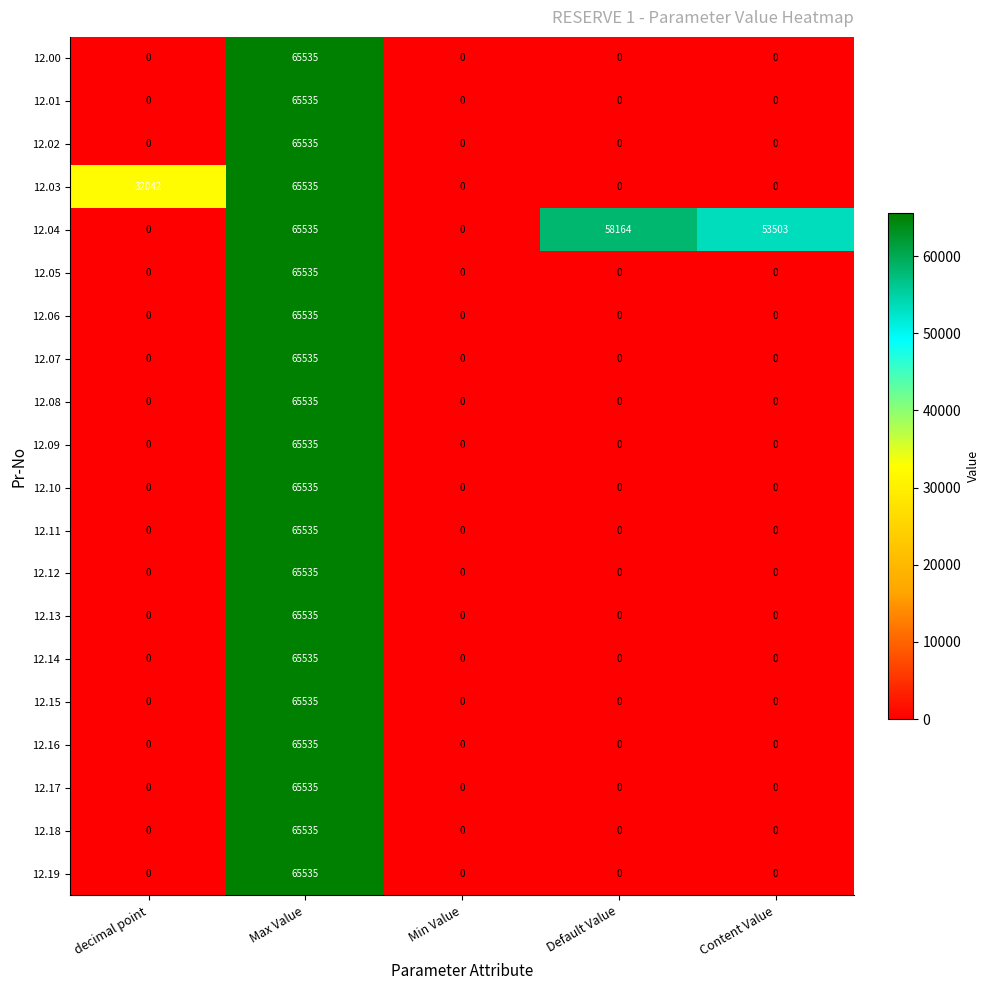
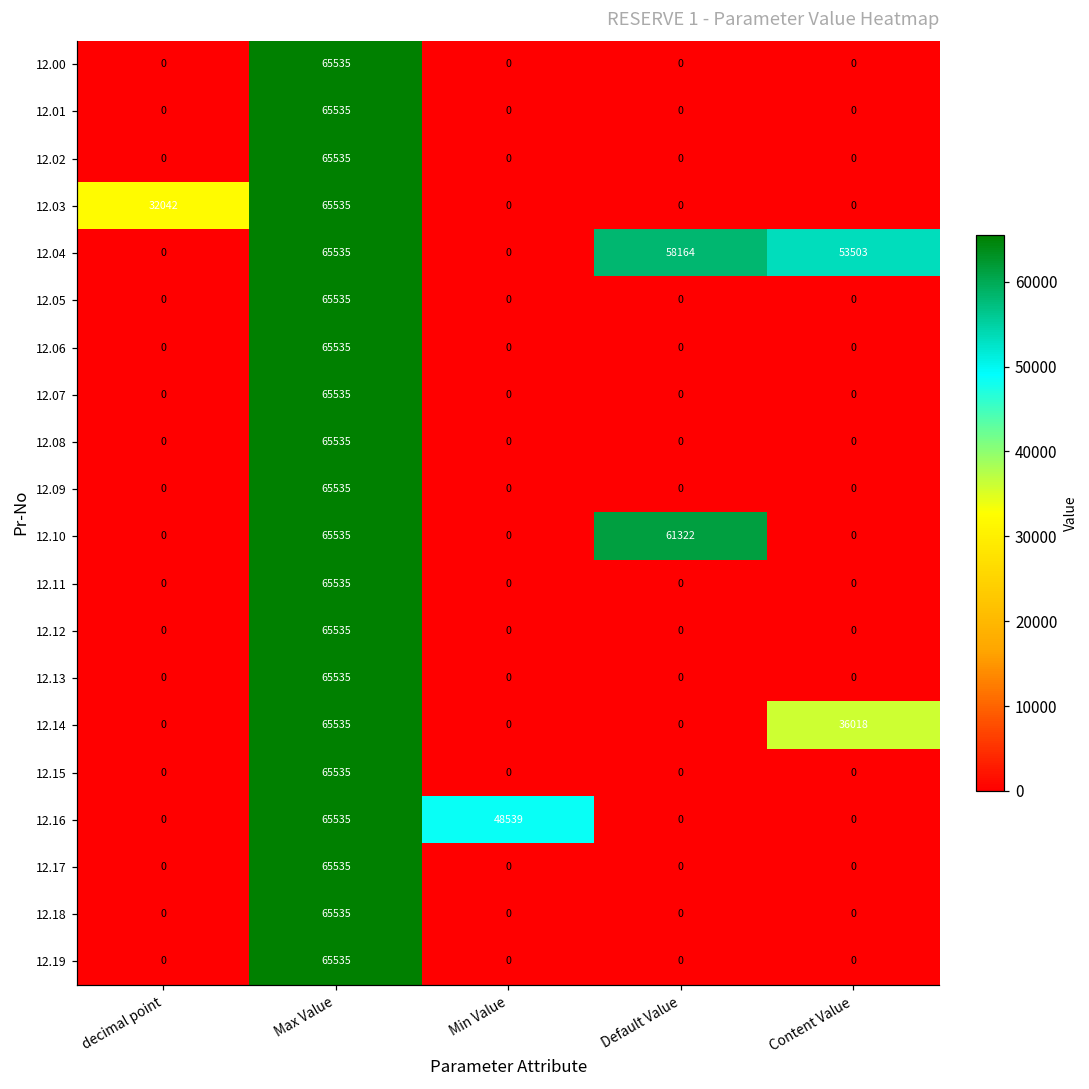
12.10, Default Value: 0 -> 61322
12.14, Content Value: 0 -> 36018
12.16, Min Value: 0 -> 48539
